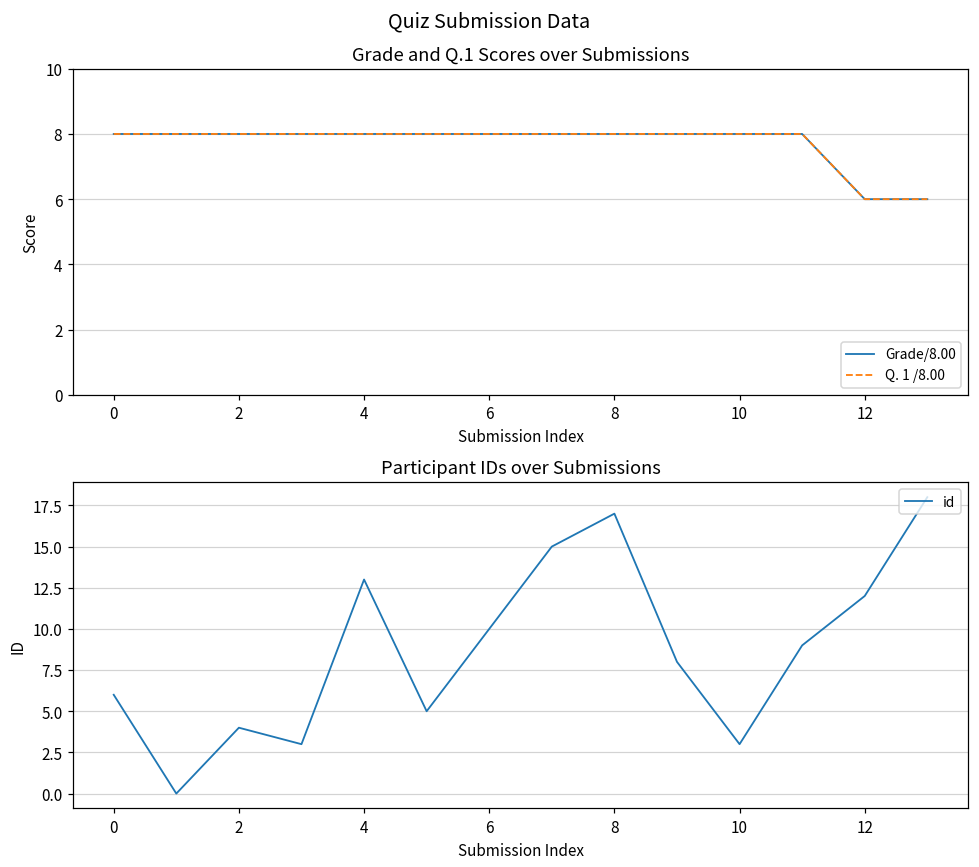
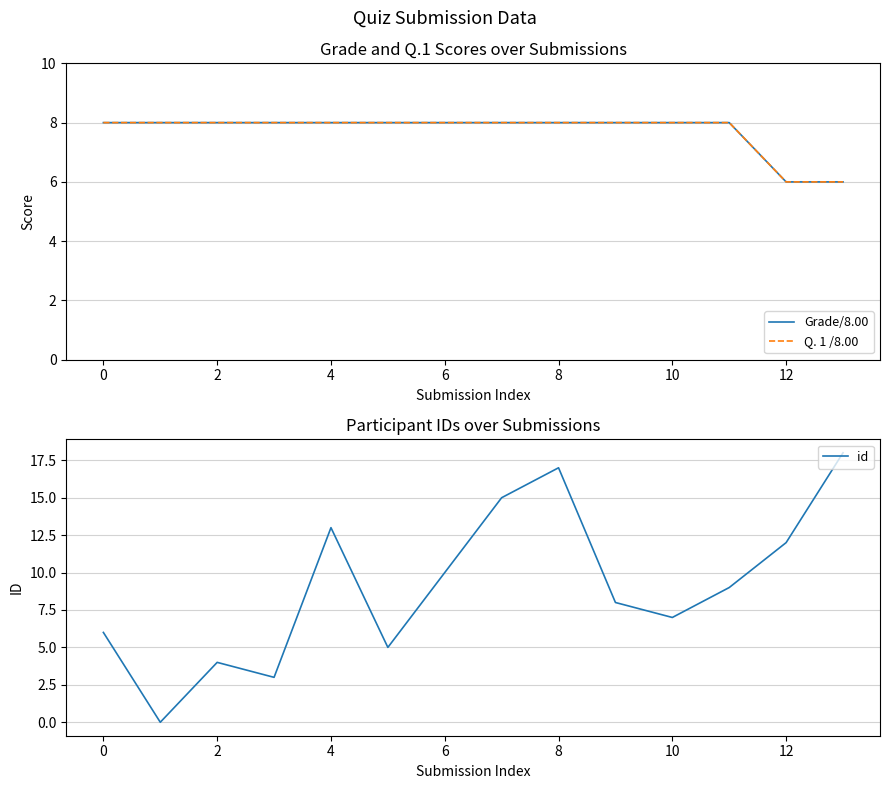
Participant IDs over Submissions, 10: 3 -> 7
